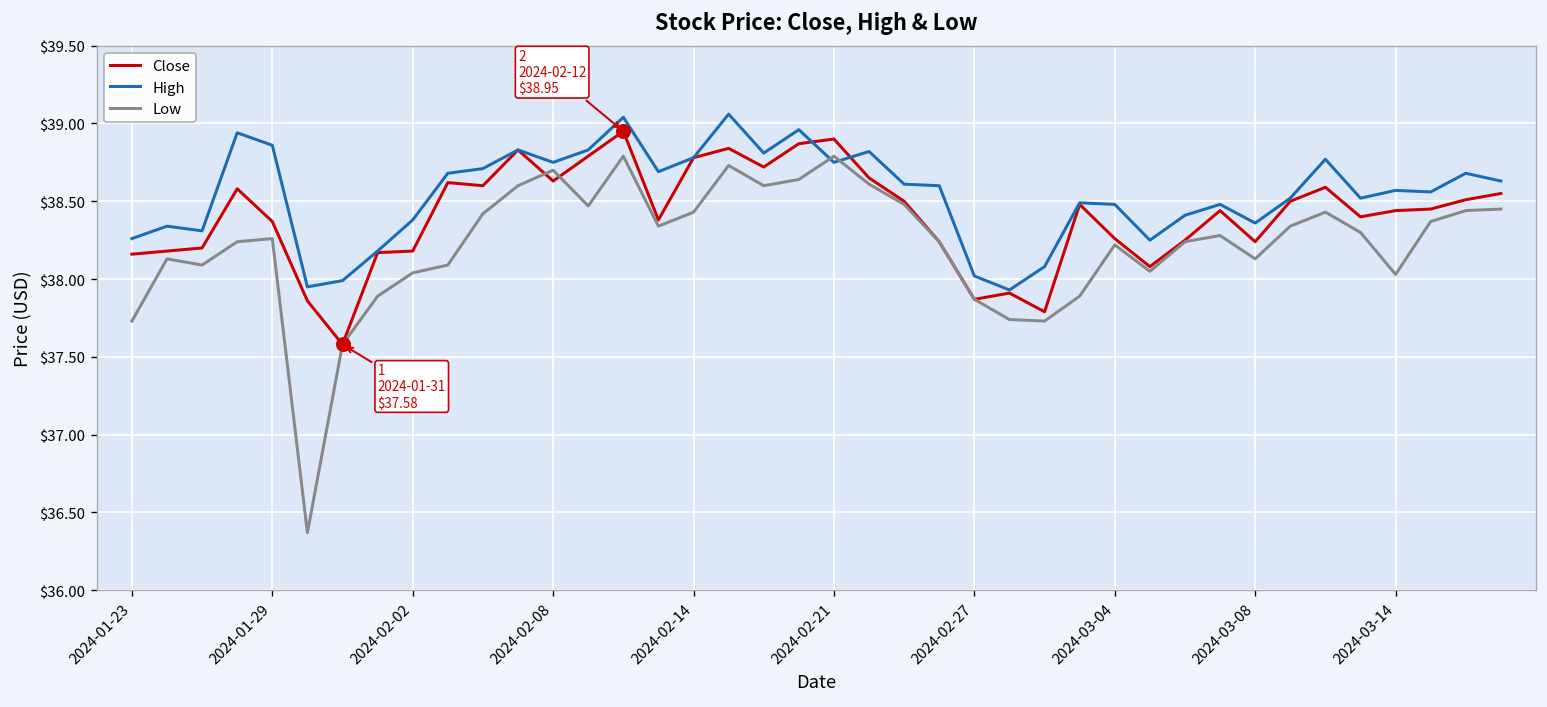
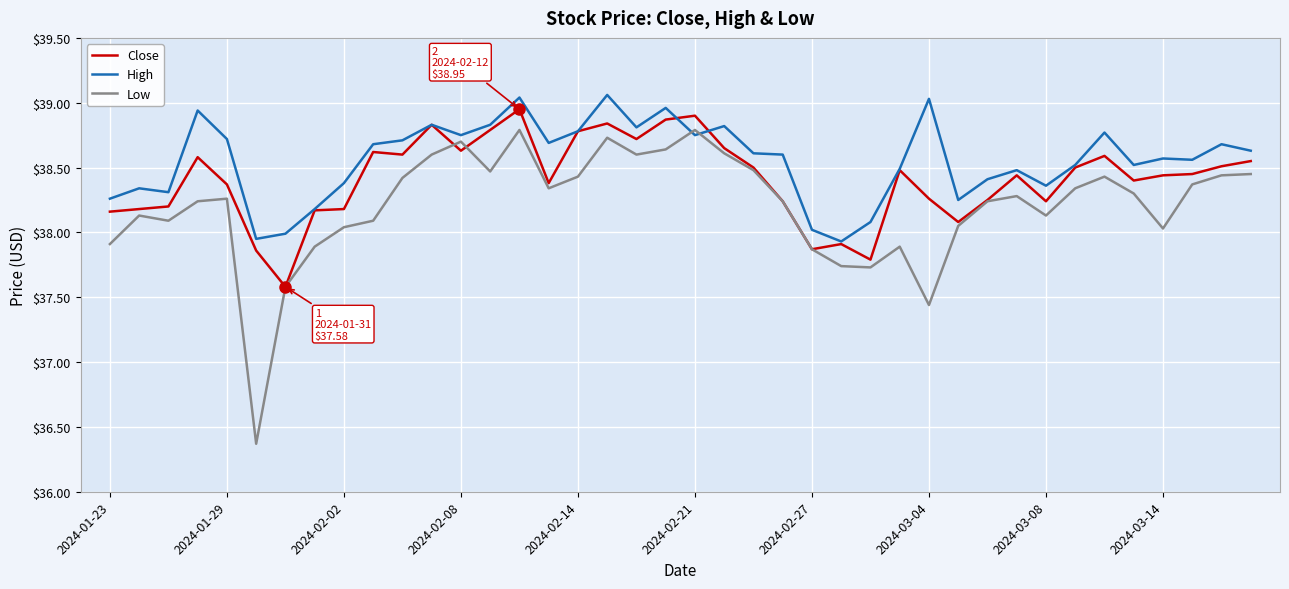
Low, 2024-01-23: $37.73 -> $37.91
High, 2024-01-29: $38.86 -> $38.72
High, 2024-03-04: $38.48 -> $39.03
Low, 2024-03-04: $38.22 -> $37.44
